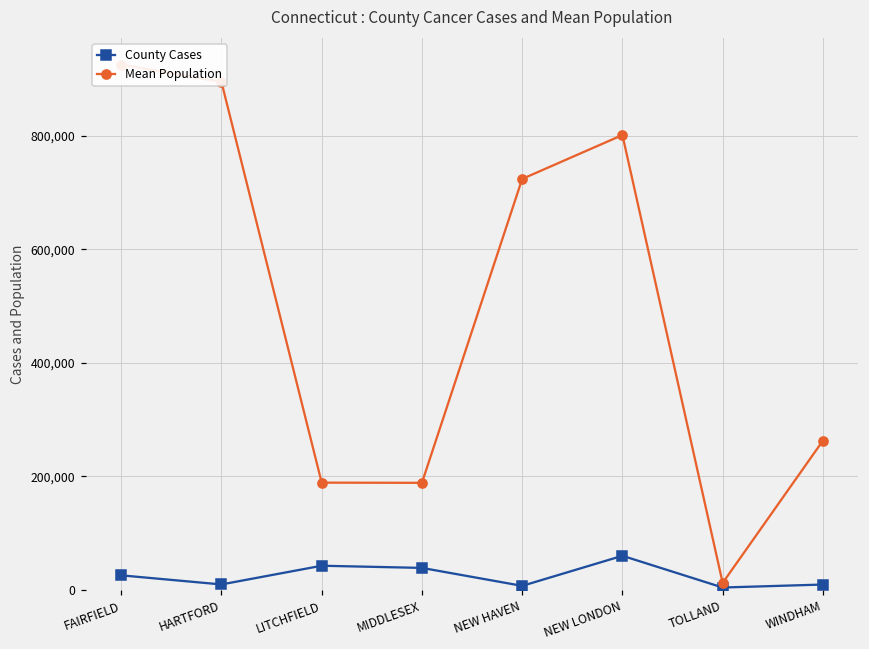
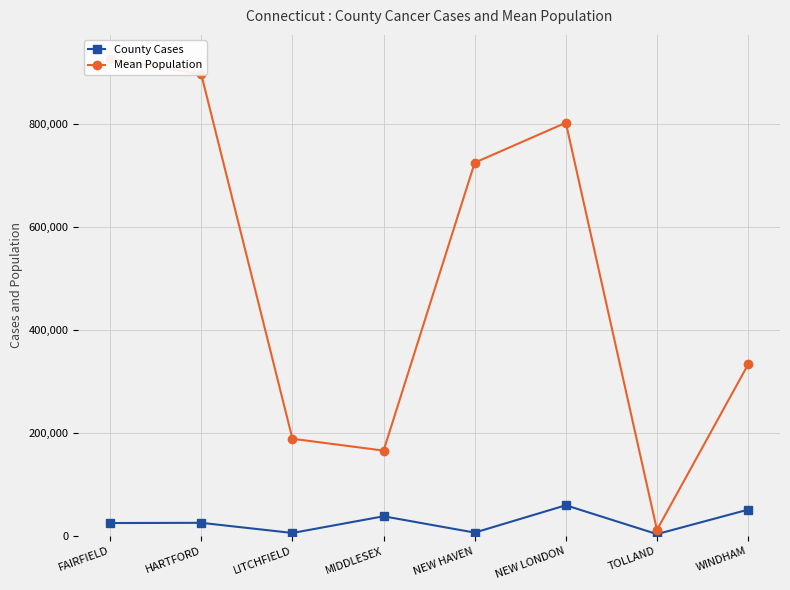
County Cases, HARTFORD: 10,000 -> 30,000
County Cases, LITCHFIELD: 40,000 -> 10,000
Mean Population, MIDDLESEX: 190,000 -> 170,000
County Cases, WINDHAM: 10,000 -> 50,000
Mean Population, WINDHAM: 260,000 -> 330,000
